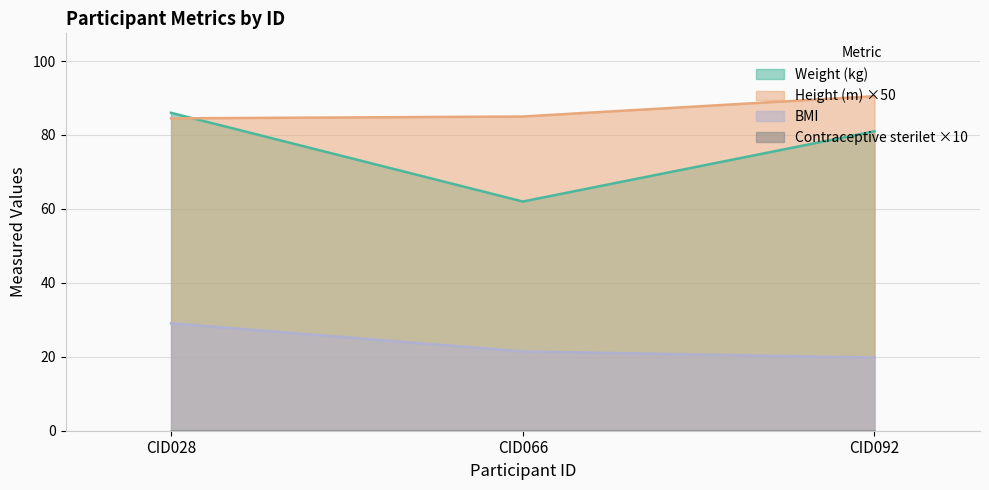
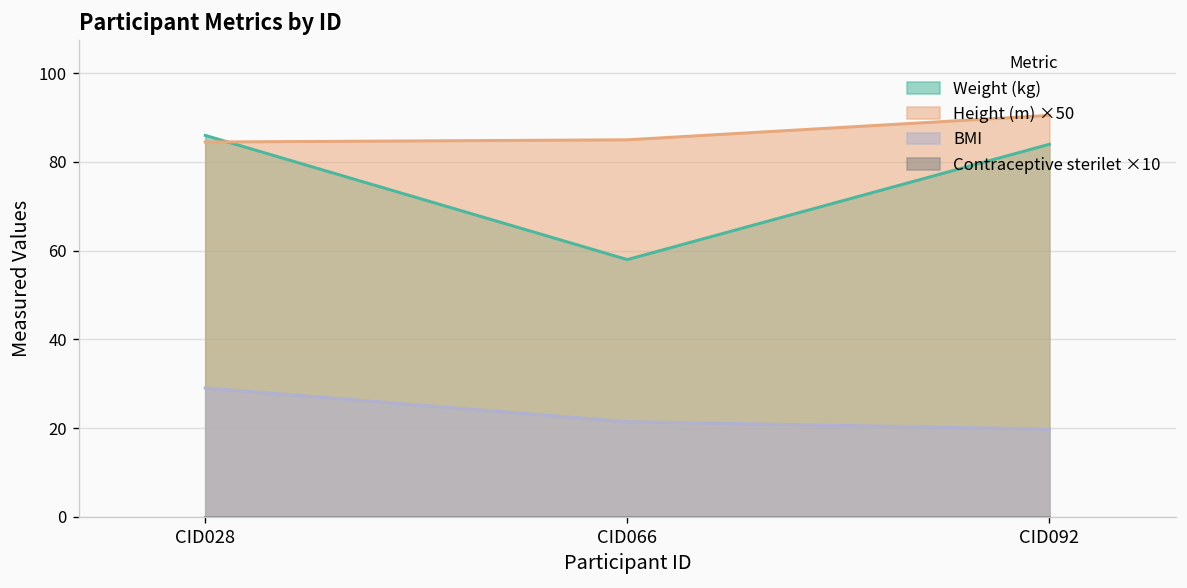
Weight (kg), CID066: 62 -> 58
Weight (kg), CID092: 81 -> 84
